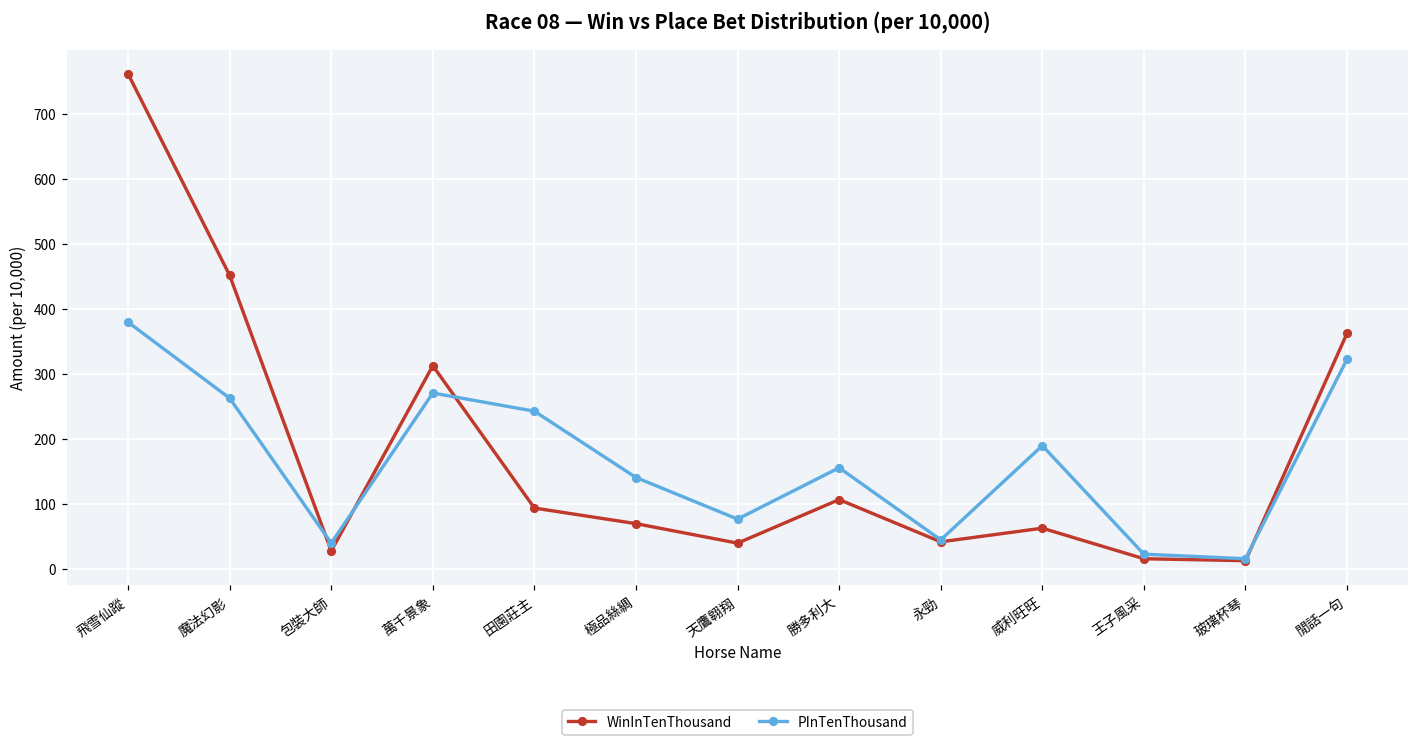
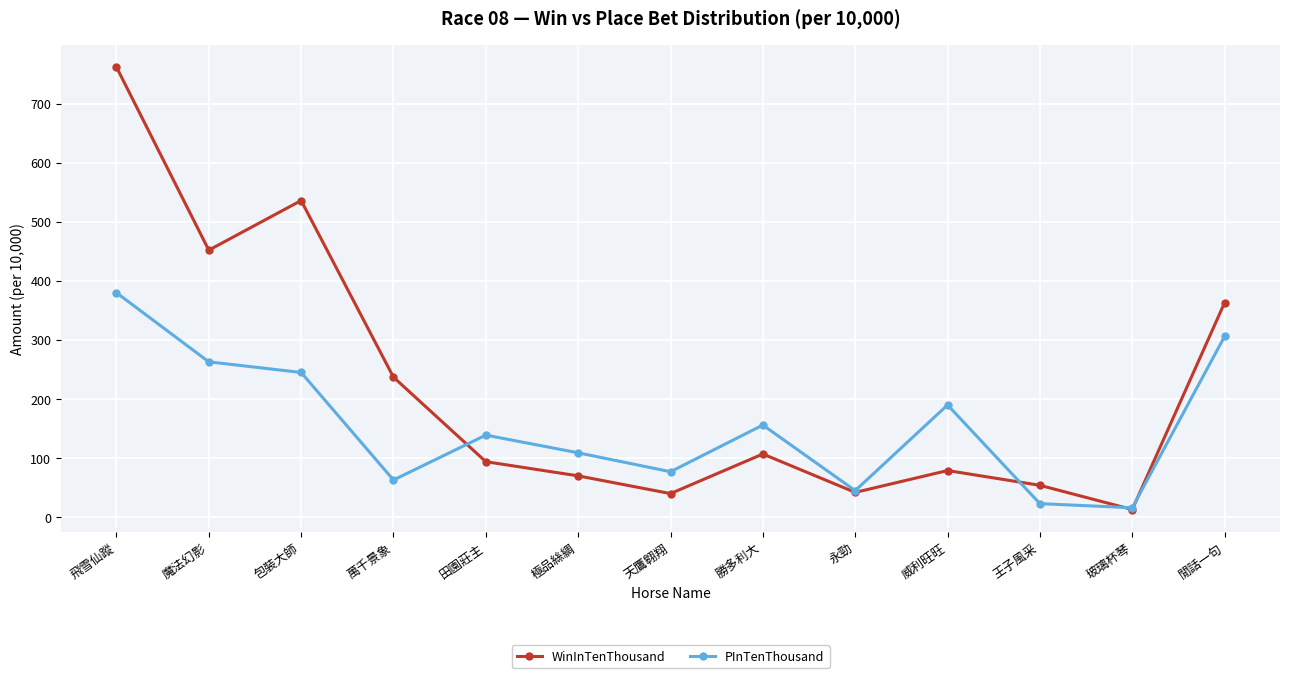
WinInTenThousand, 包裝大師: 30 -> 540
PInTenThousand, 包裝大師: 40 -> 250
WinInTenThousand, 萬千景象: 310 -> 240
PInTenThousand, 萬千景象: 270 -> 60
PInTenThousand, 田園莊主: 240 -> 140
PInTenThousand, 極品絲綢: 140 -> 110
WinInTenThousand, 威利旺旺: 60 -> 80
WinInTenThousand, 王子風采: 20 -> 50
PInTenThousand, 閒話一句: 320 -> 310
